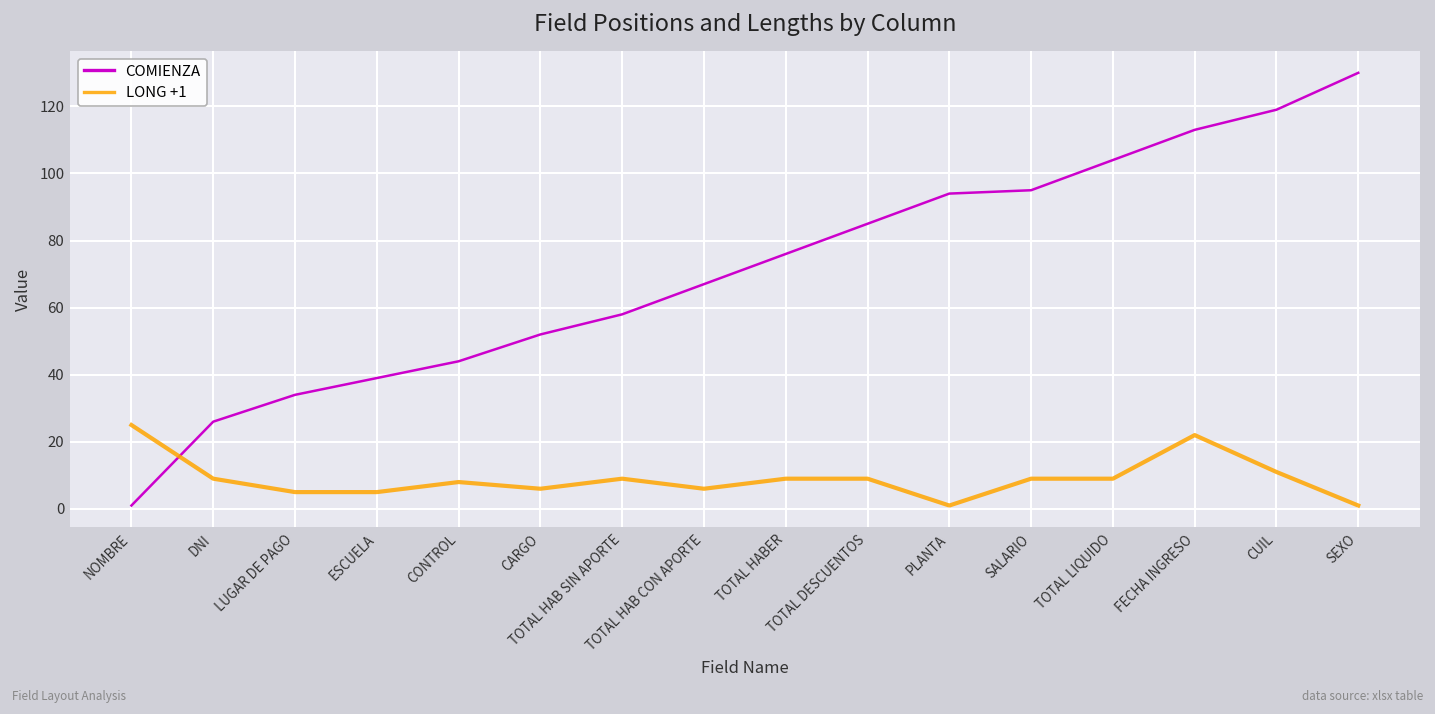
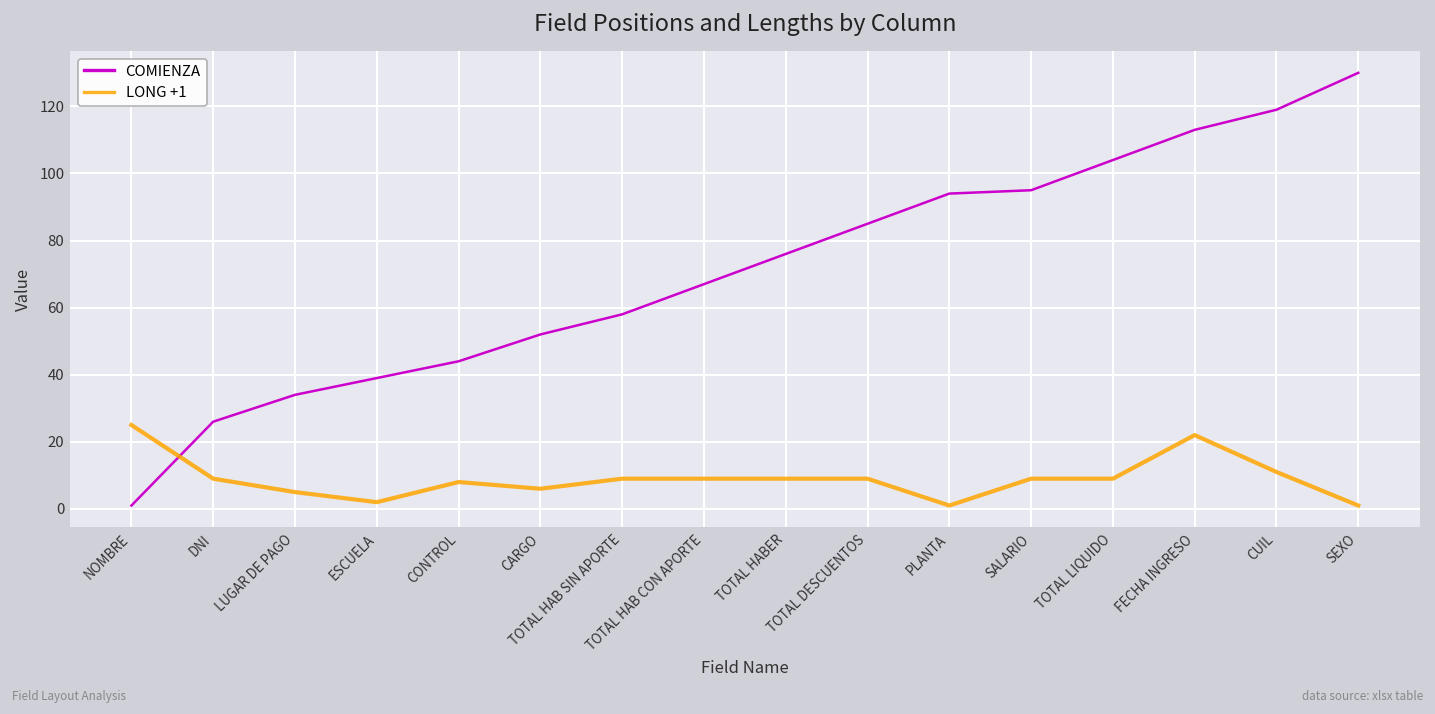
LONG +1, ESCUELA: 5 -> 2
LONG +1, TOTAL HAB CON APORTE: 6 -> 9
